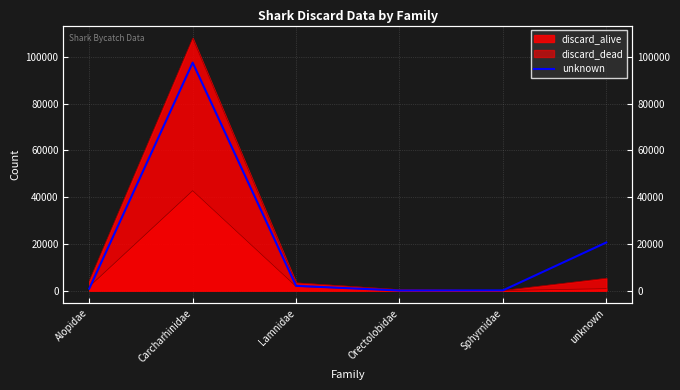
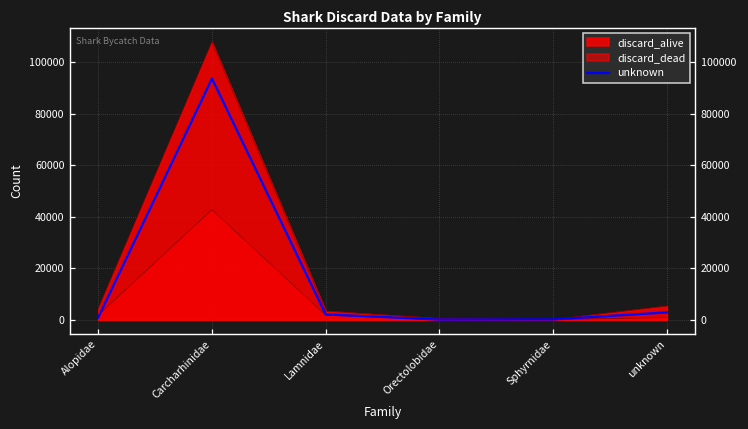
unknown, Carcharhinidae: 97000 -> 94000
unknown, unknown: 21000 -> 3000
